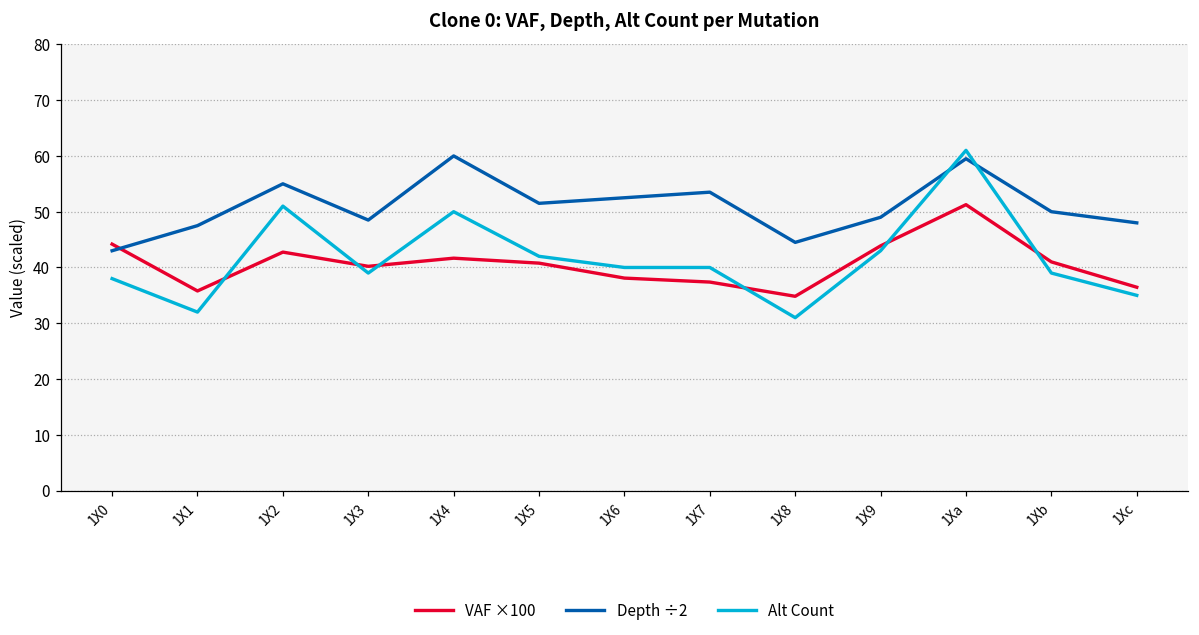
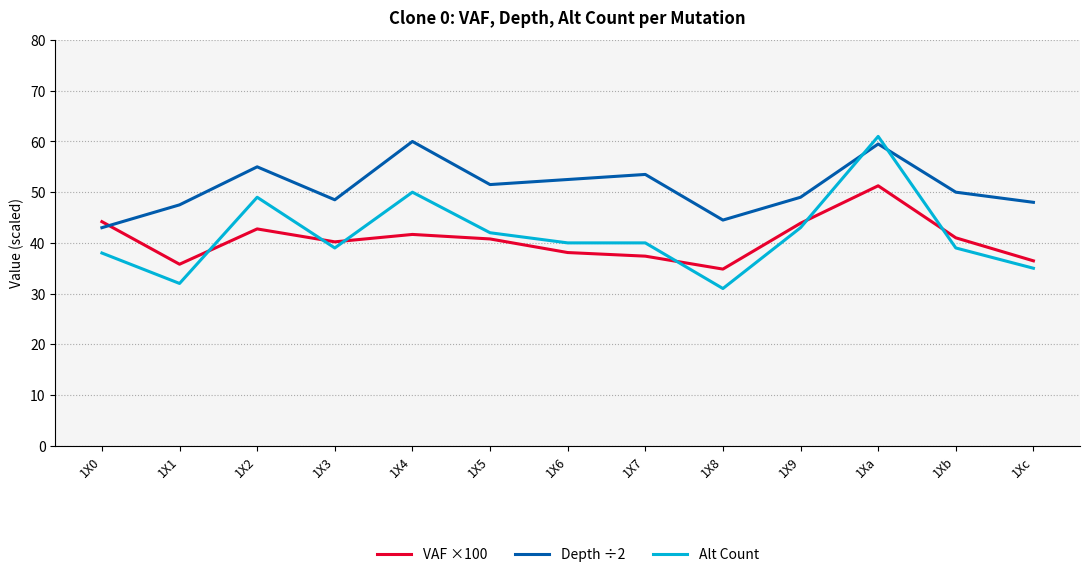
Alt Count, 1X2: 51 -> 49
